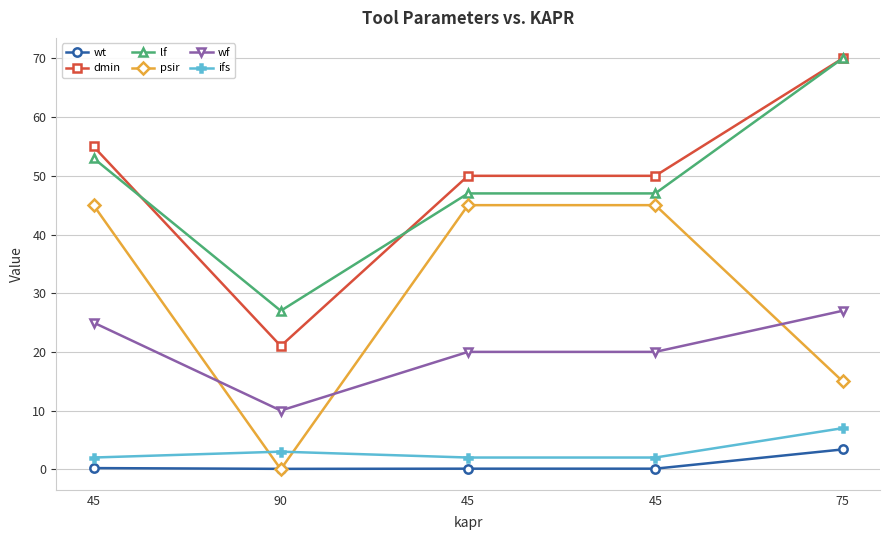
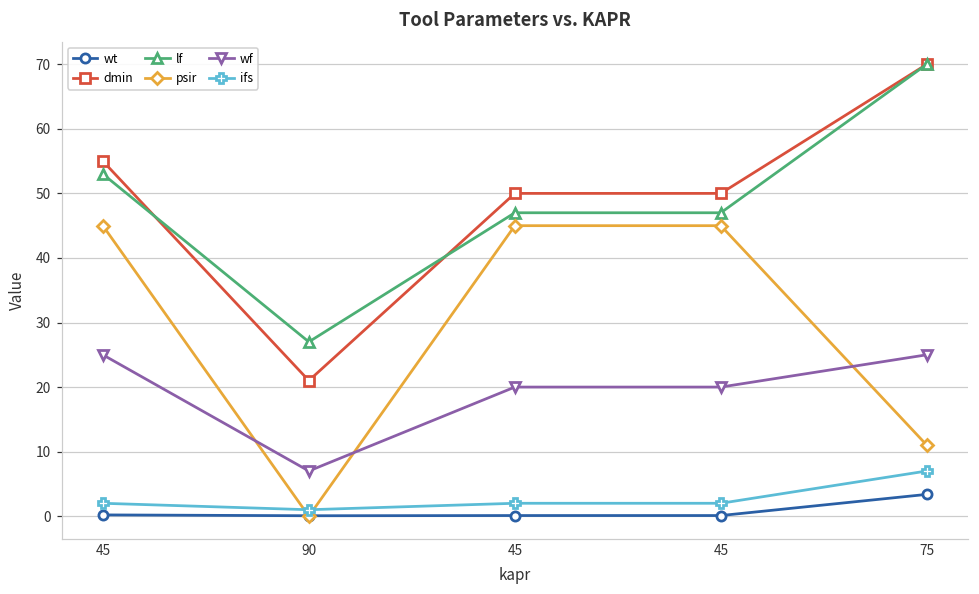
wf, 90: 10 -> 7
ifs, 90: 3 -> 1
psir, 75: 15 -> 11
wf, 75: 27 -> 25
